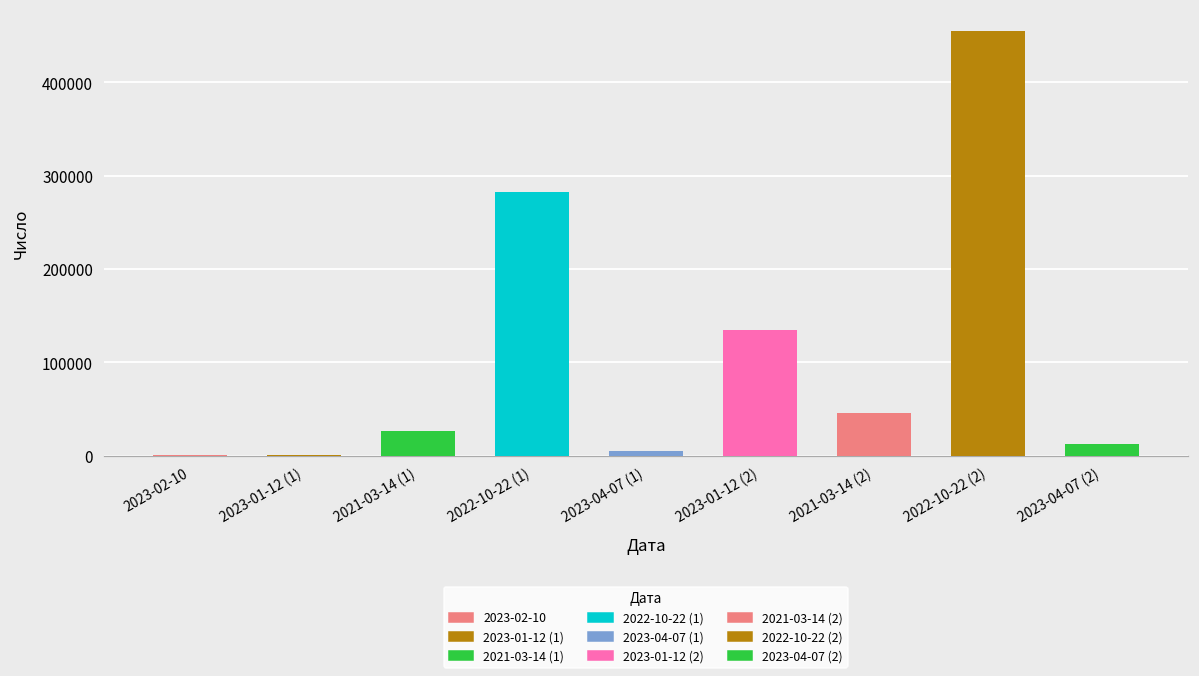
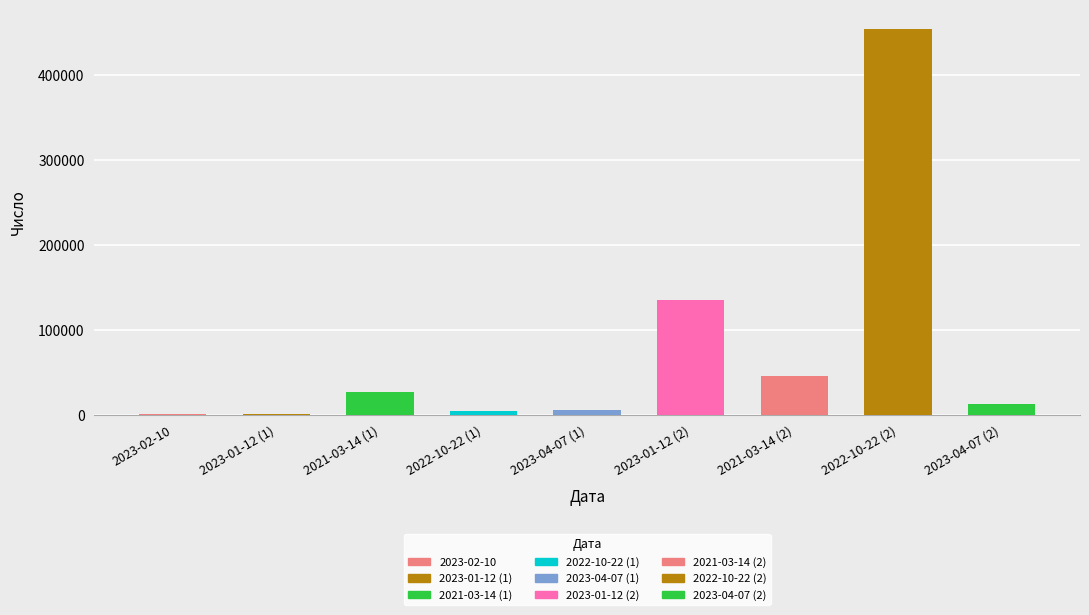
2022-10-22 (1): 280000 -> 0
